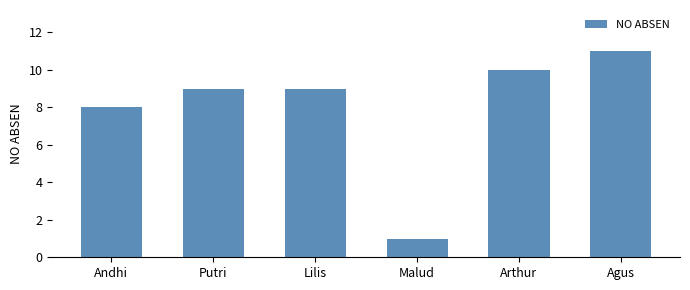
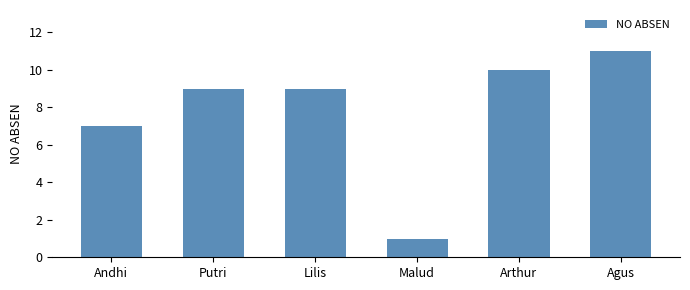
Andhi: 8 -> 7
